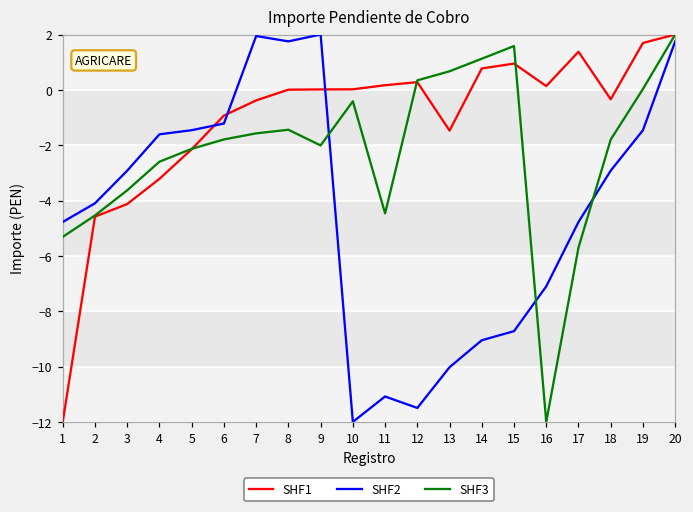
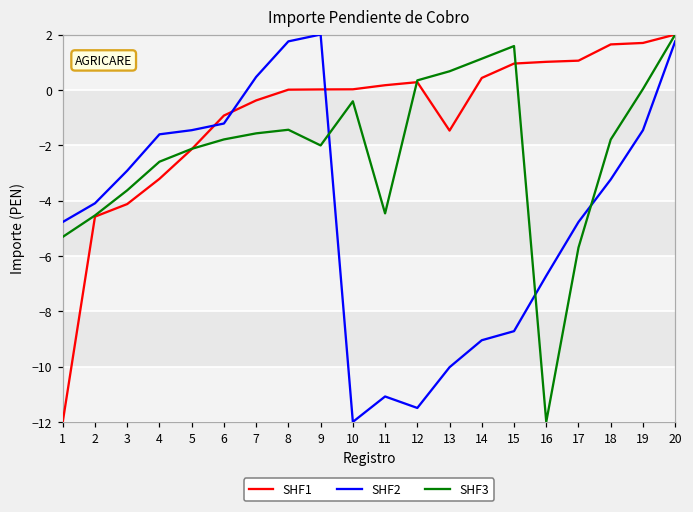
SHF2, 7: 1.9 -> 0.5
SHF1, 14: 0.8 -> 0.4
SHF1, 16: 0.1 -> 1.0
SHF2, 16: -7.1 -> -6.7
SHF1, 17: 1.4 -> 1.1
SHF1, 18: -0.3 -> 1.6
SHF2, 18: -2.9 -> -3.2
